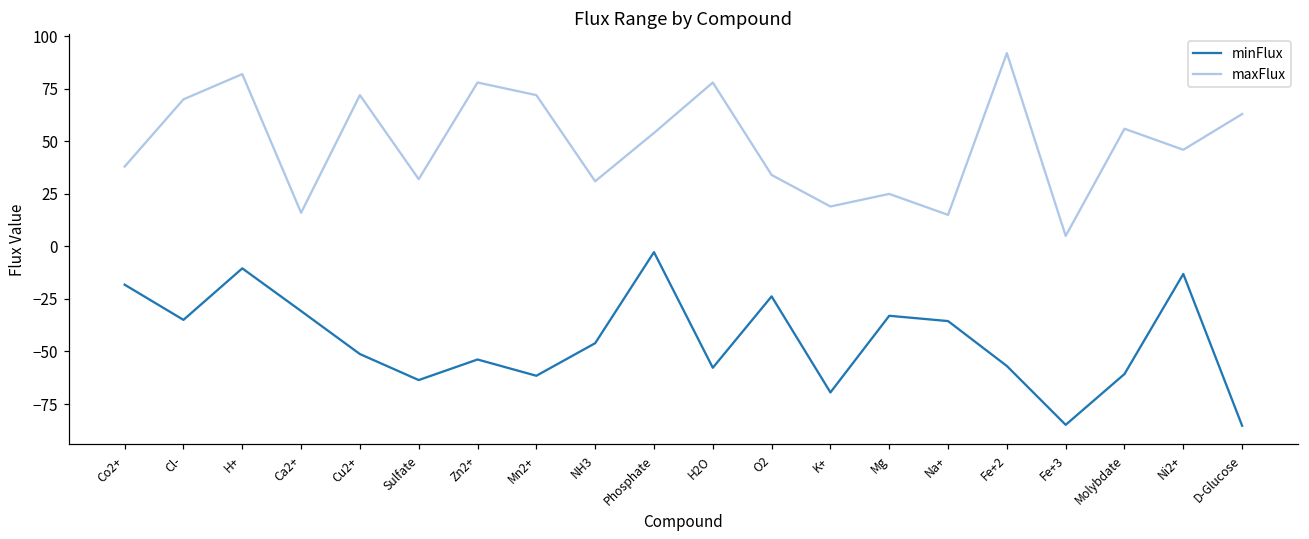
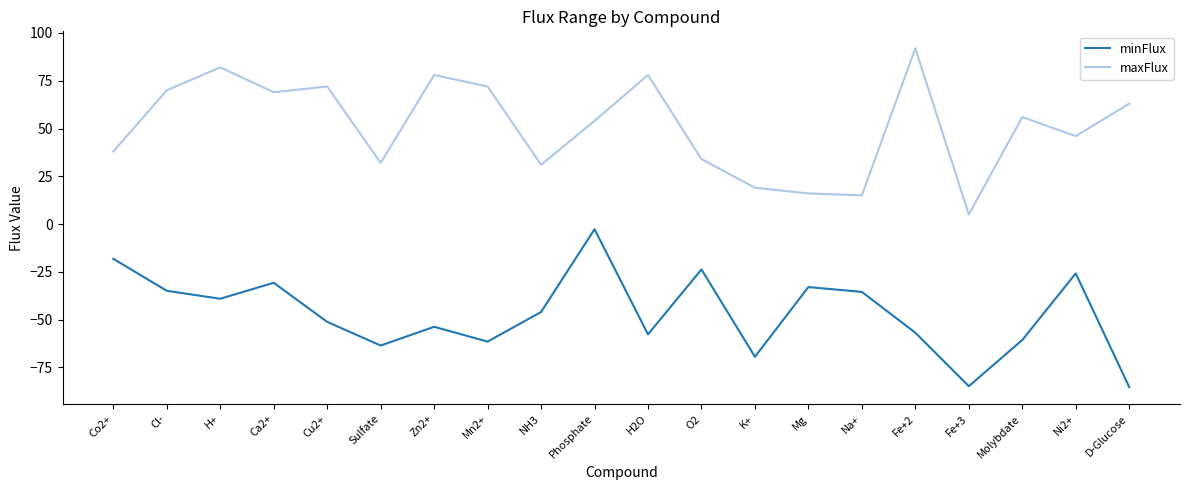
minFlux, H+: -10 -> -39
maxFlux, Ca2+: 16 -> 69
maxFlux, Mg: 25 -> 16
minFlux, Ni2+: -13 -> -26
